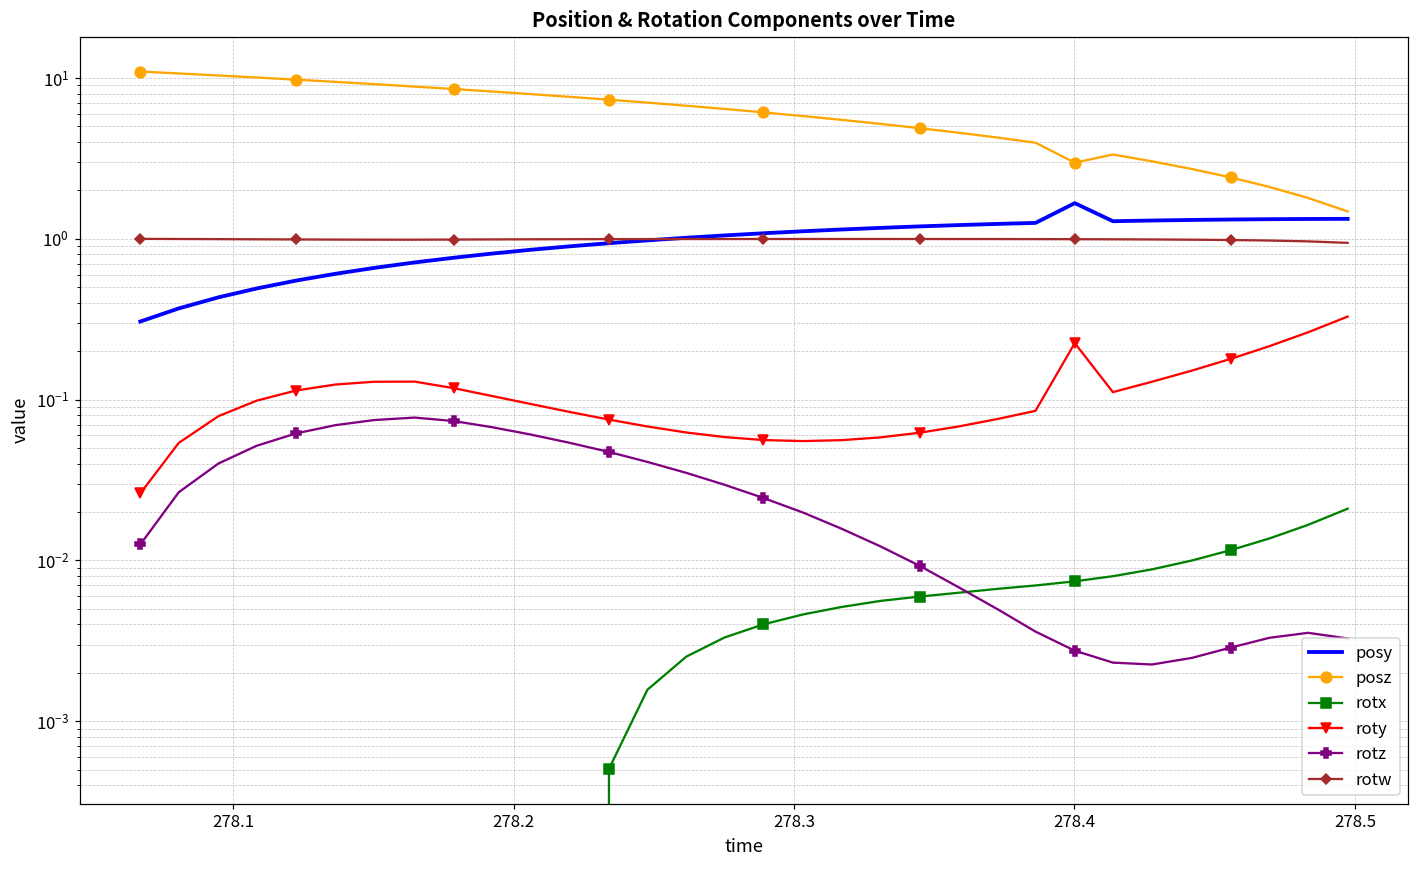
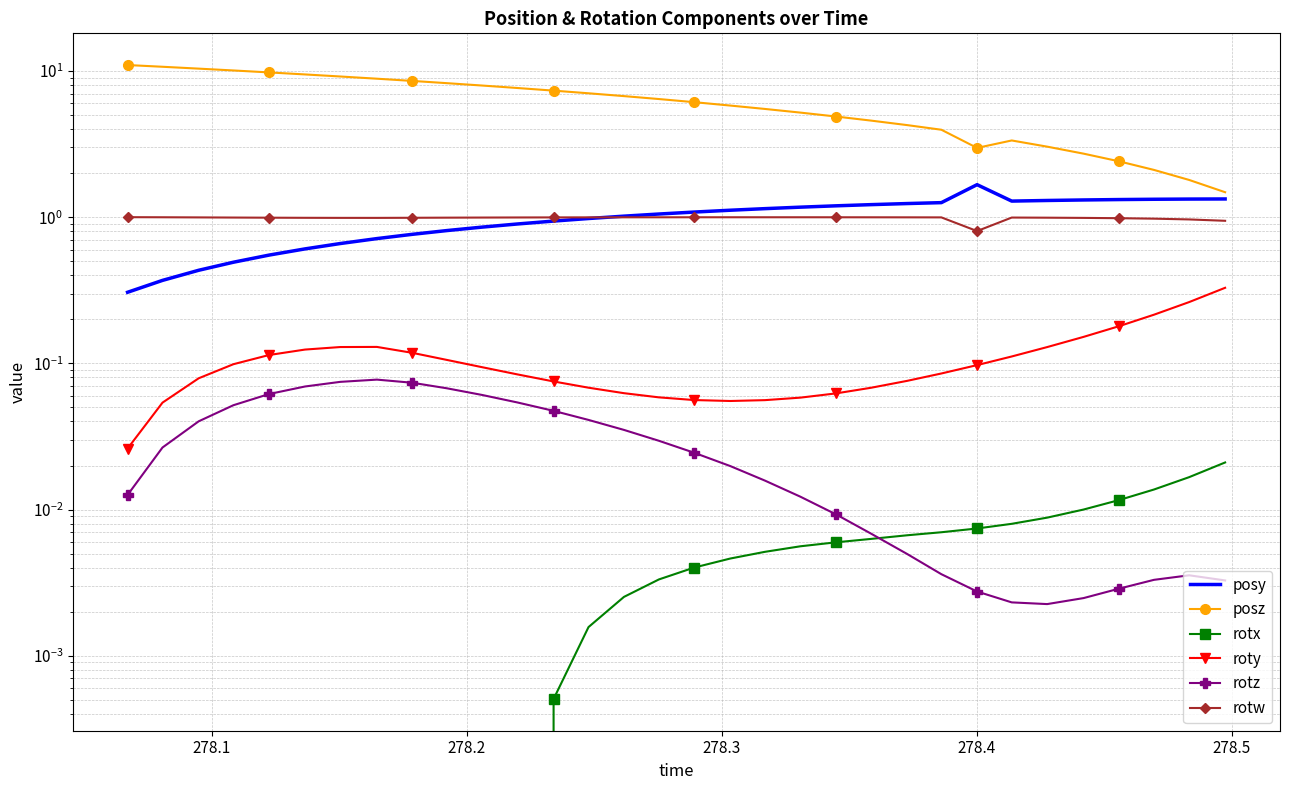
roty, 278.4: 0.22 -> 0.10
rotw, 278.4: 1.0 -> 0.8
